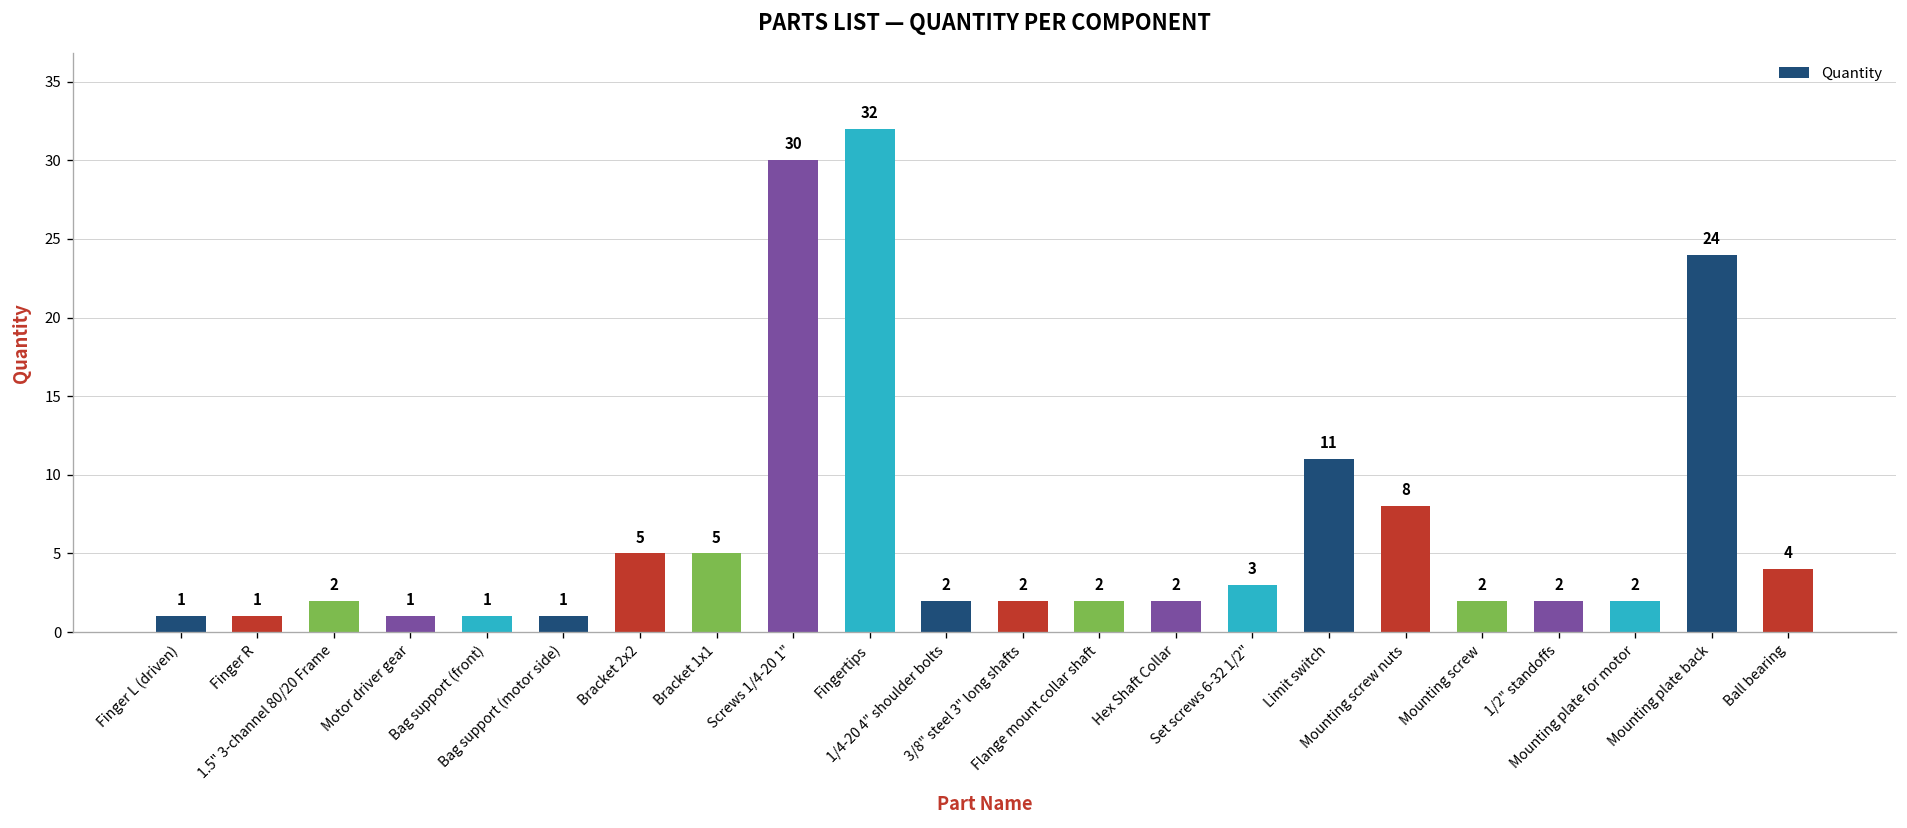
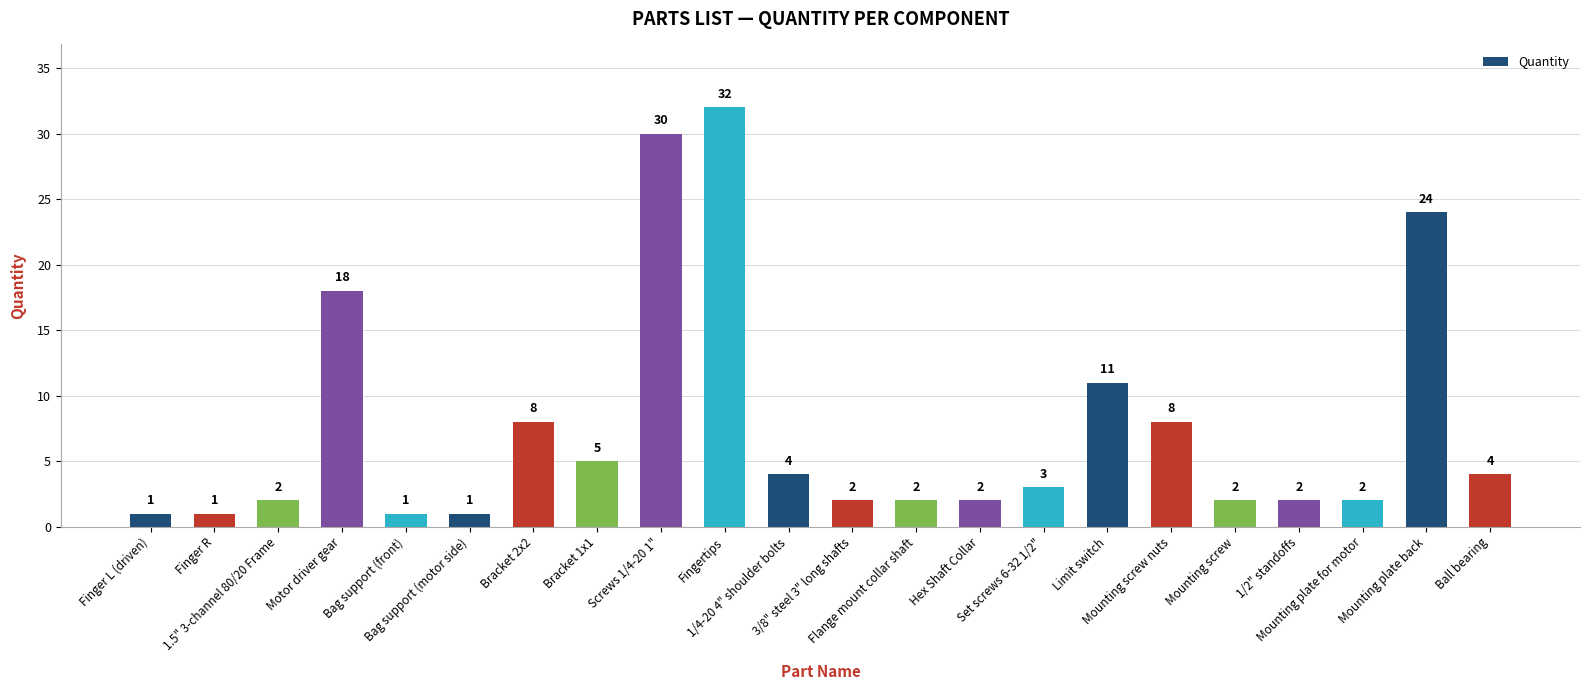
Motor driver gear: 1 -> 18
Bracket 2x2: 5 -> 8
1/4-20 4" shoulder bolts: 2 -> 4
